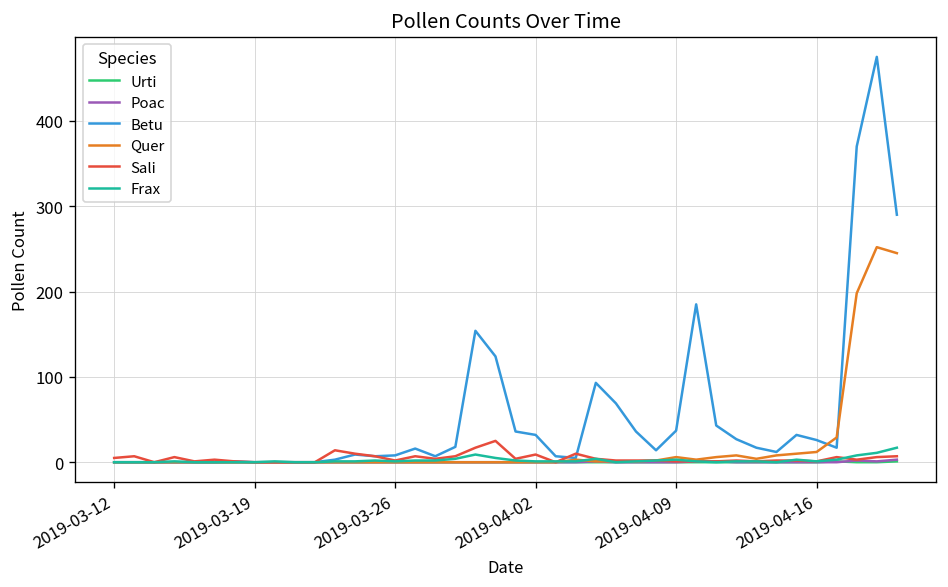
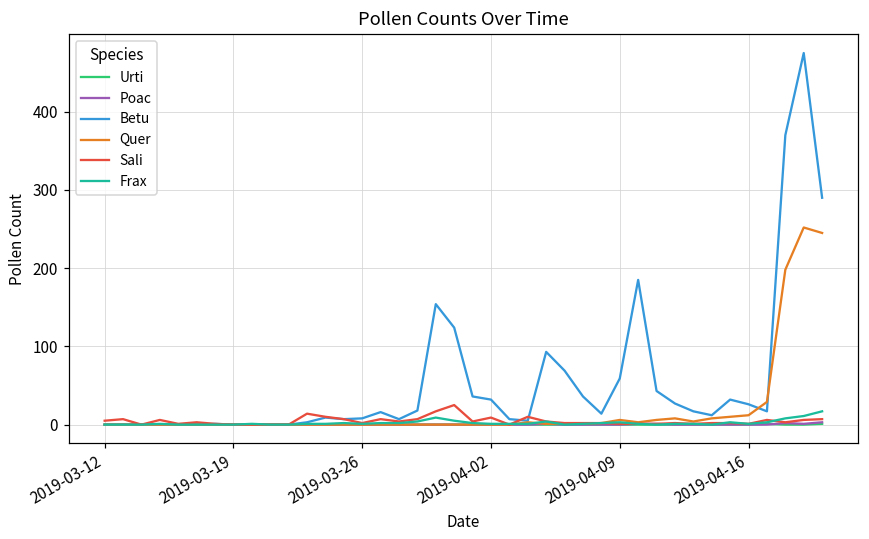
Betu, 2019-04-09: 40 -> 60
